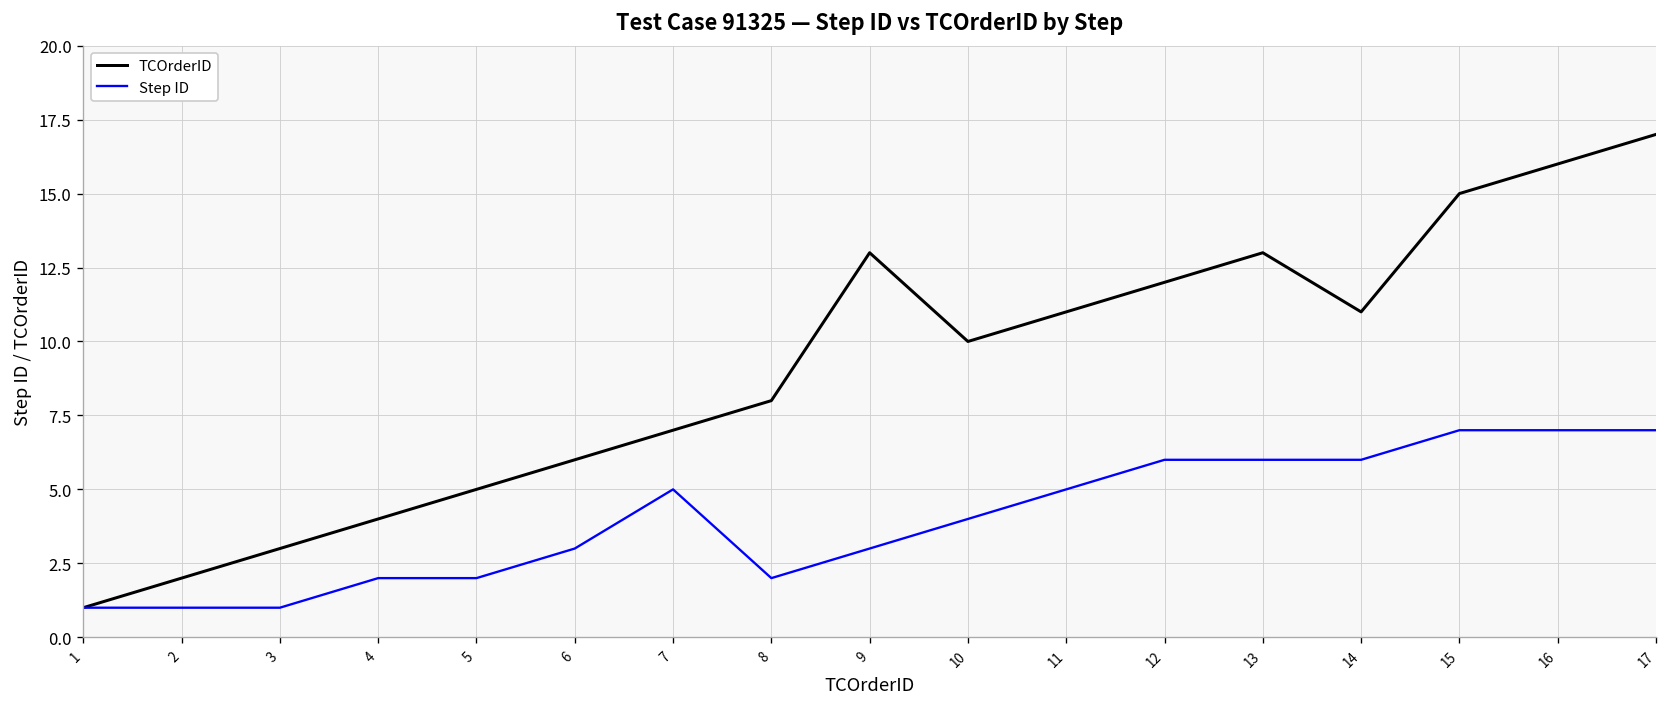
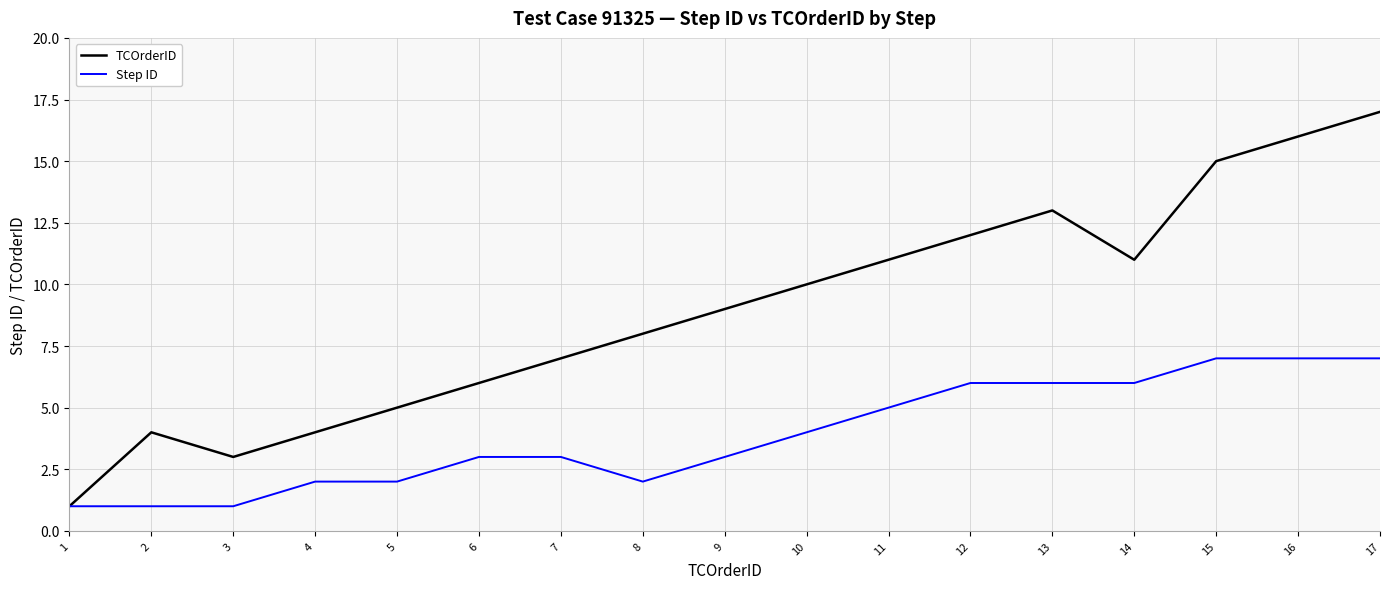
TCOrderID, 2: 2 -> 4
Step ID, 7: 5 -> 3
TCOrderID, 9: 13 -> 9
